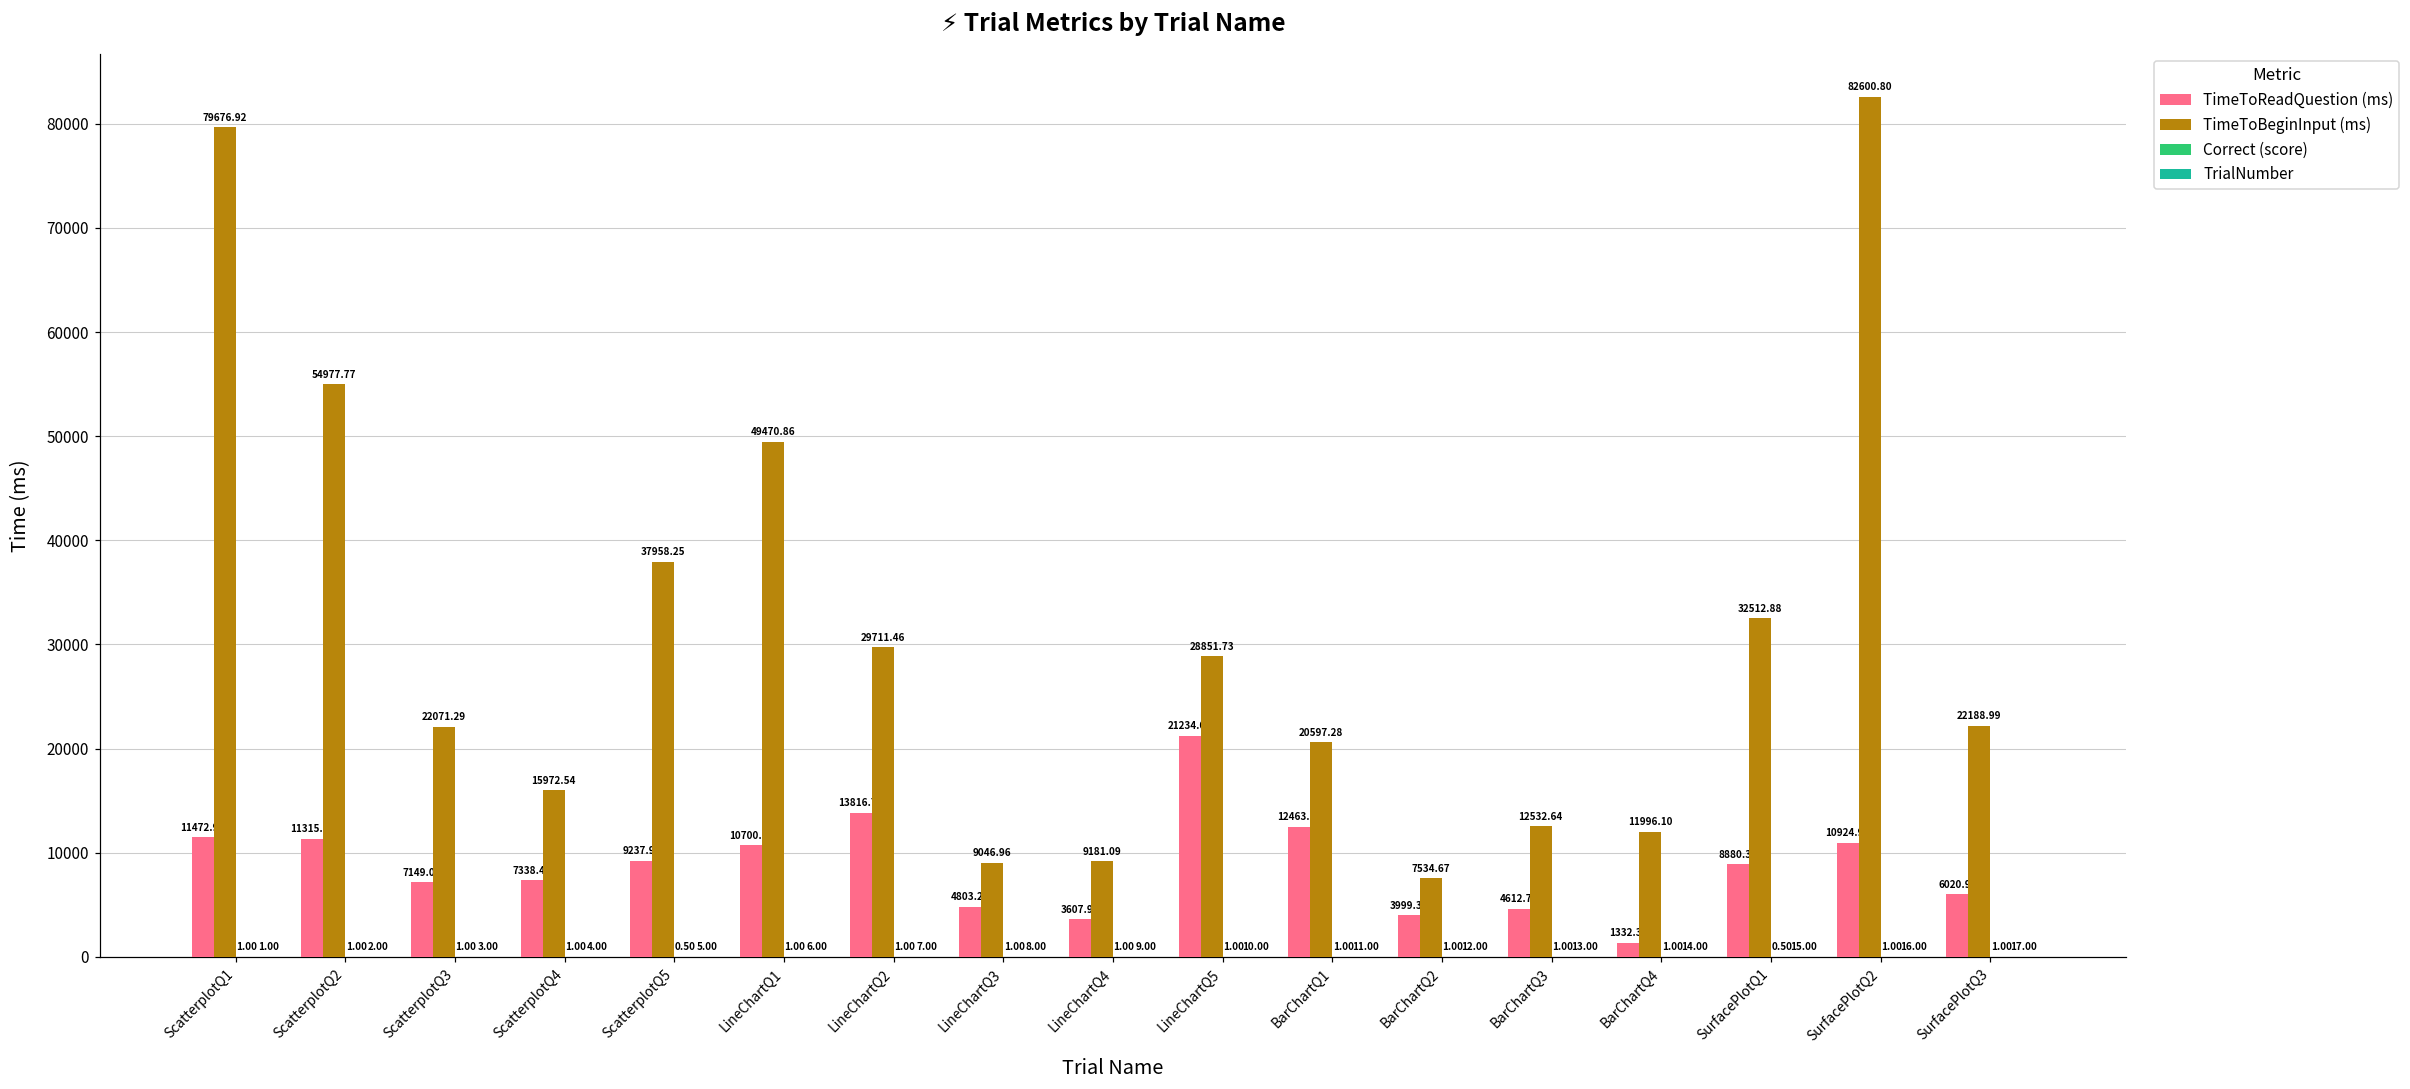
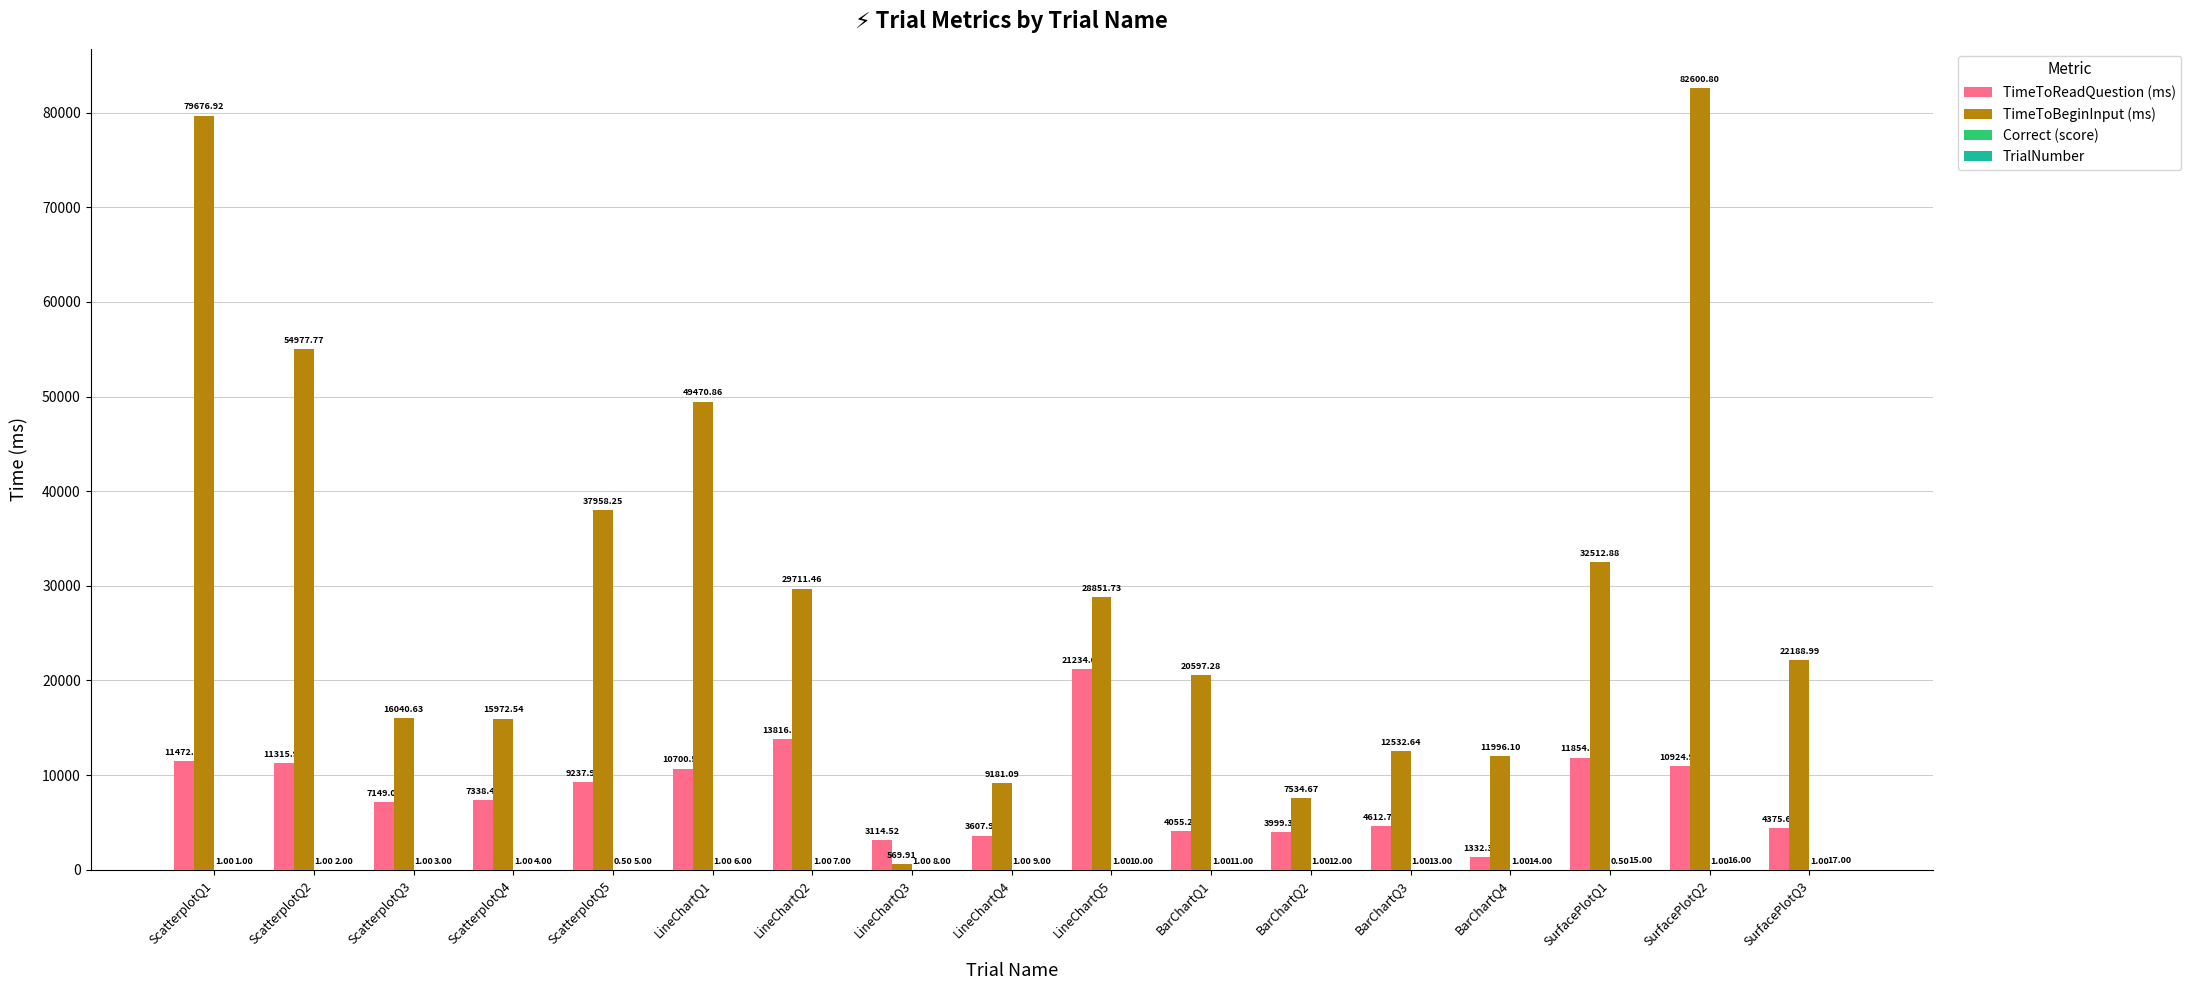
TimeToBeginInput (ms), ScatterplotQ3: 22071.29 -> 16040.63
TimeToReadQuestion (ms), LineChartQ3: 4803.24 -> 3114.52
TimeToBeginInput (ms), LineChartQ3: 9046.96 -> 569.91
TimeToReadQuestion (ms), BarChartQ1: 12463.62 -> 4055.23
TimeToReadQuestion (ms), SurfacePlotQ1: 8880.38 -> 11854.02
TimeToReadQuestion (ms), SurfacePlotQ3: 6020.97 -> 4375.63
